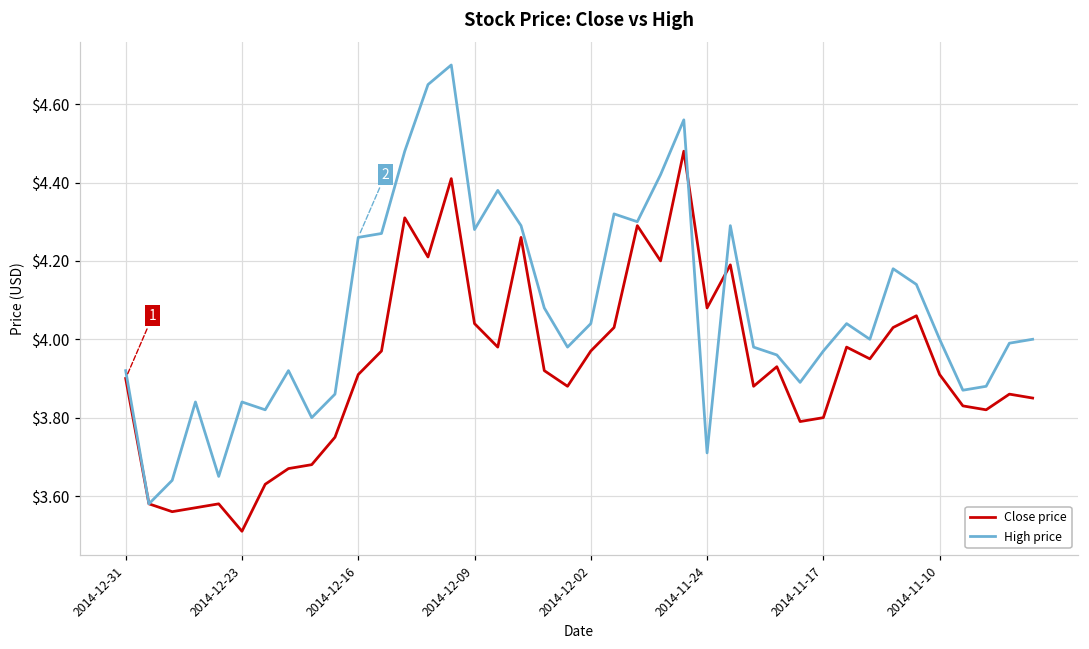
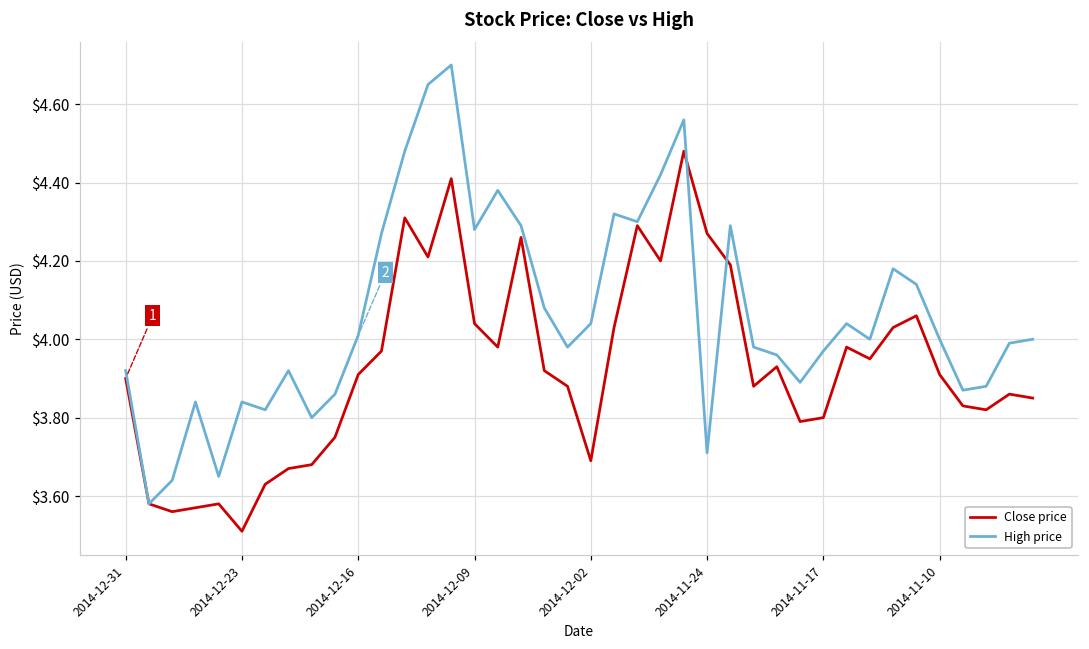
High price, 2014-12-16: $4.26 -> $4.01
Close price, 2014-12-02: $3.97 -> $3.69
Close price, 2014-11-24: $4.08 -> $4.27
